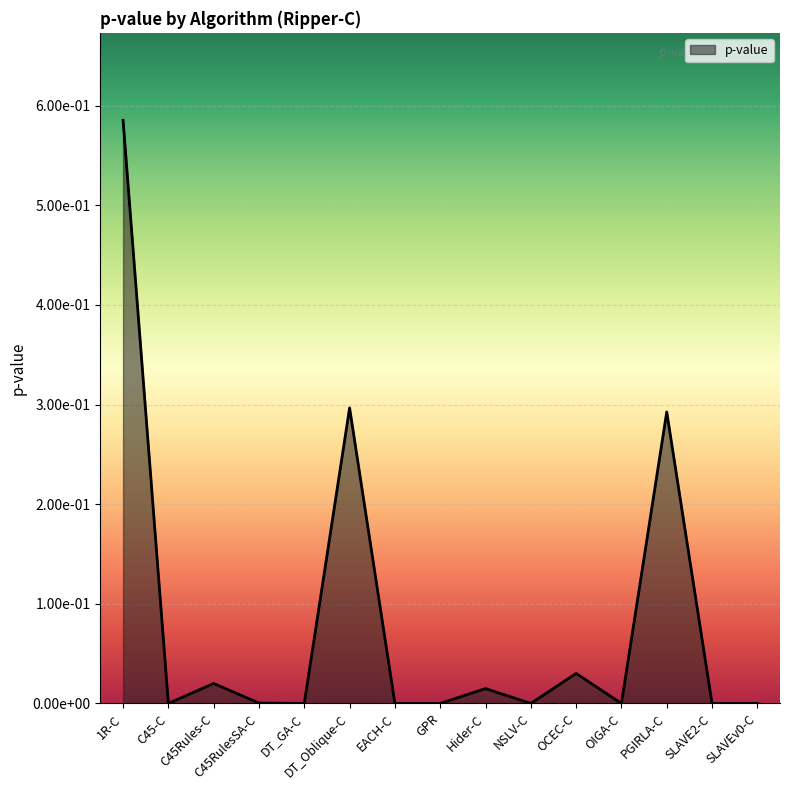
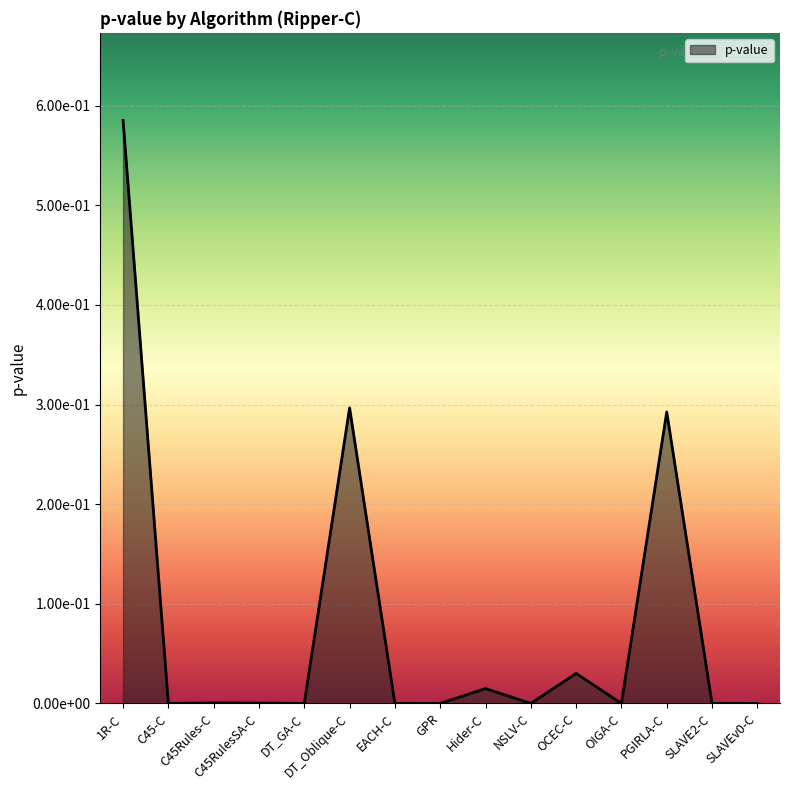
C45Rules-C: 0.02 -> 0.00
